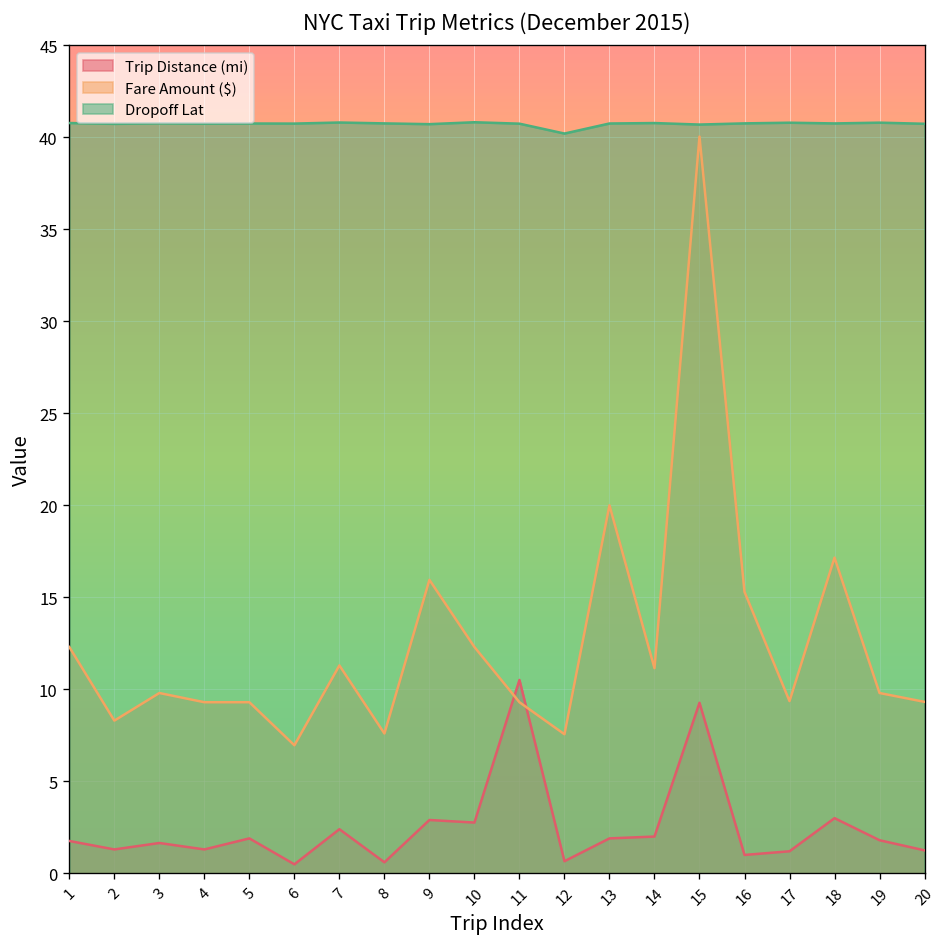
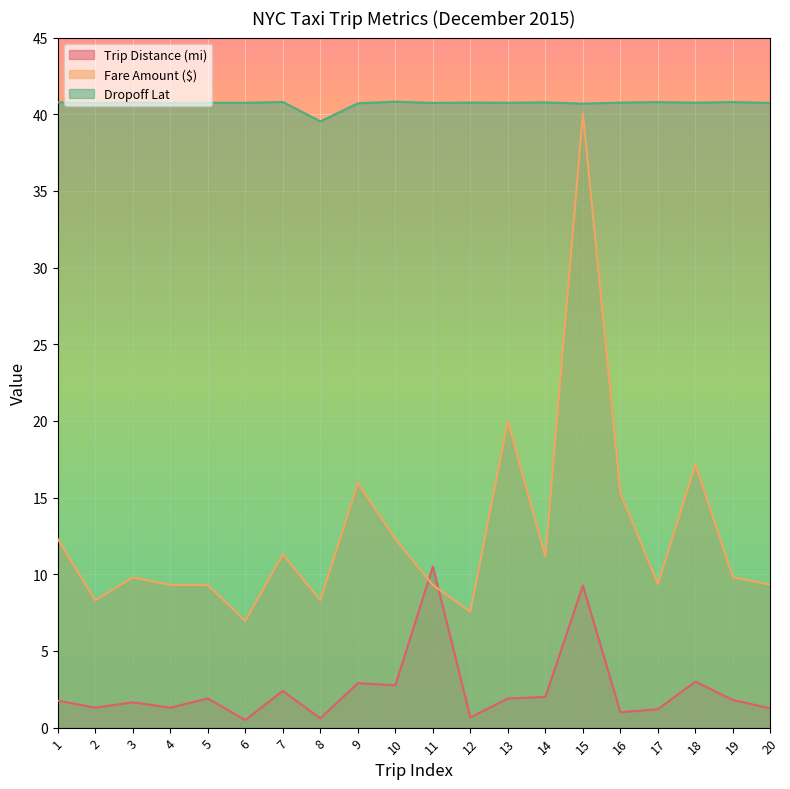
Fare Amount ($), 8: 7.6 -> 8.3
Dropoff Lat, 8: 40.8 -> 39.5
Dropoff Lat, 12: 40.2 -> 40.8
